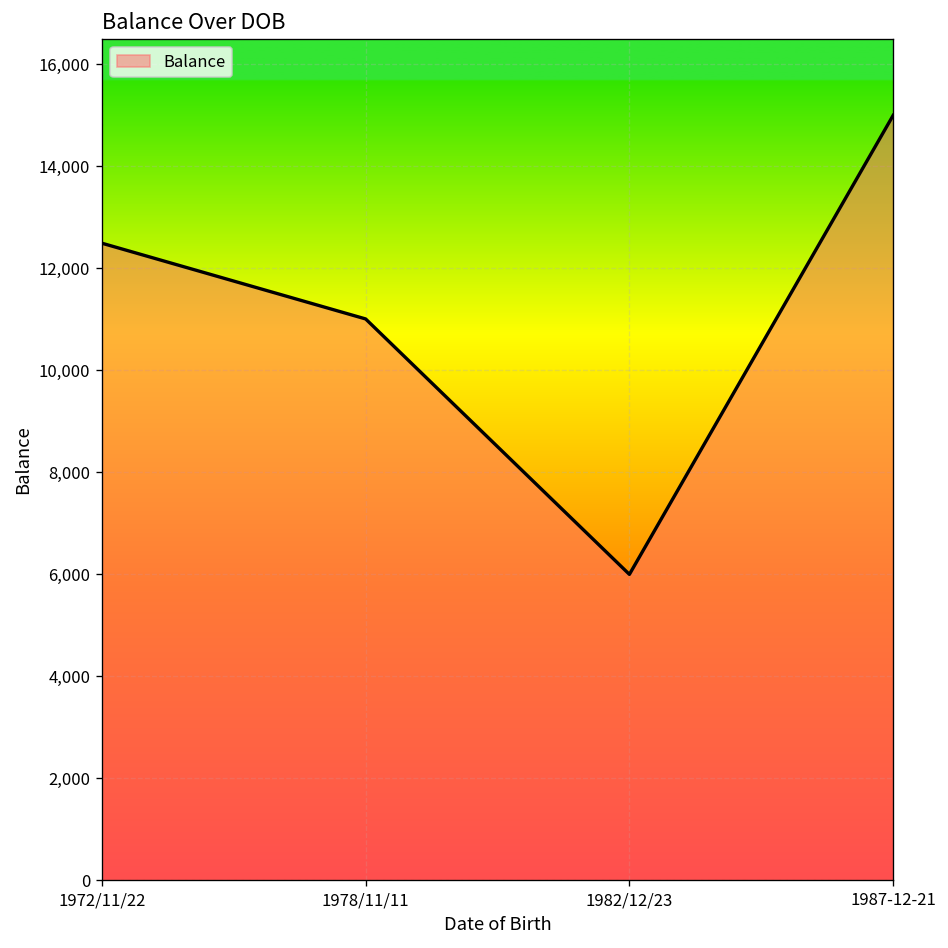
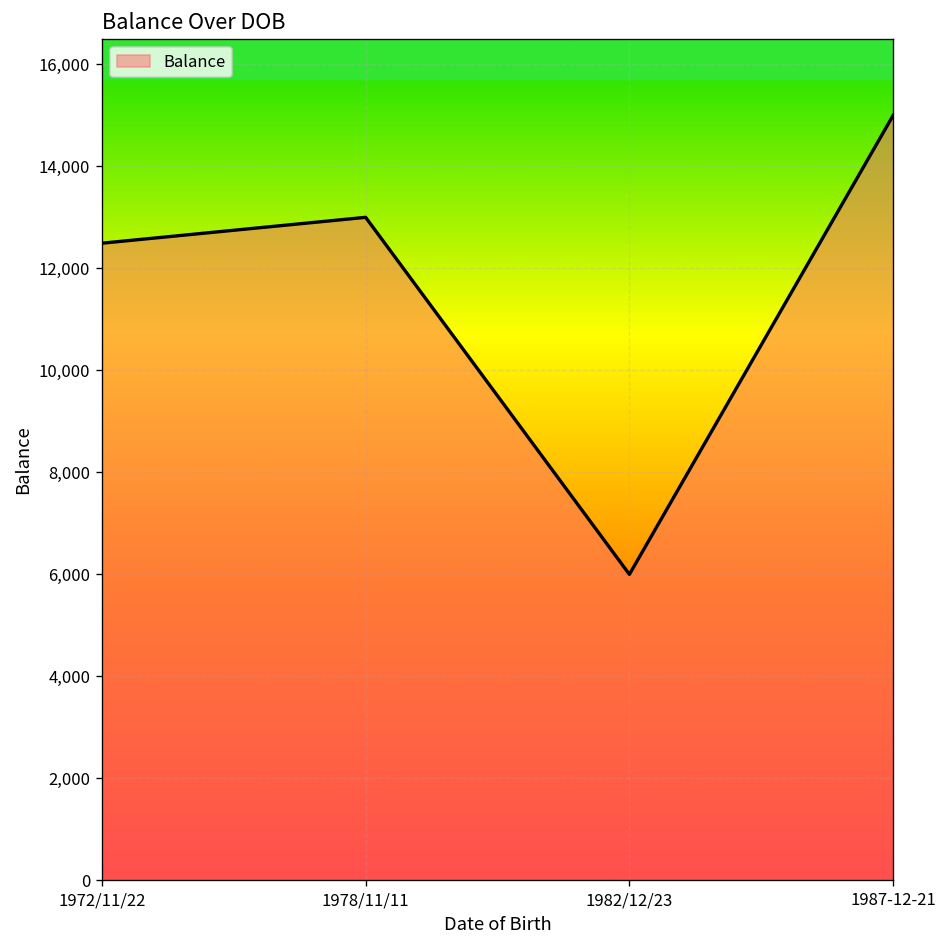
1978/11/11: 11,000 -> 13,000
